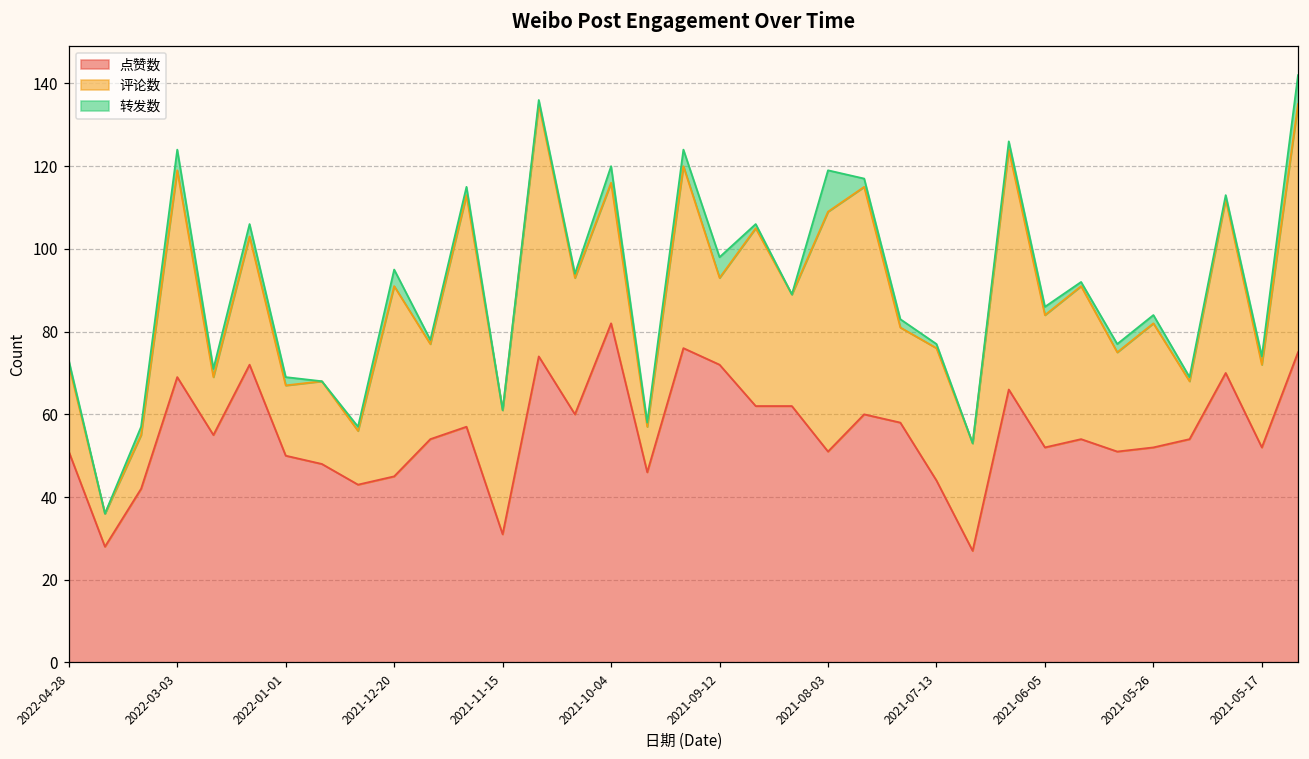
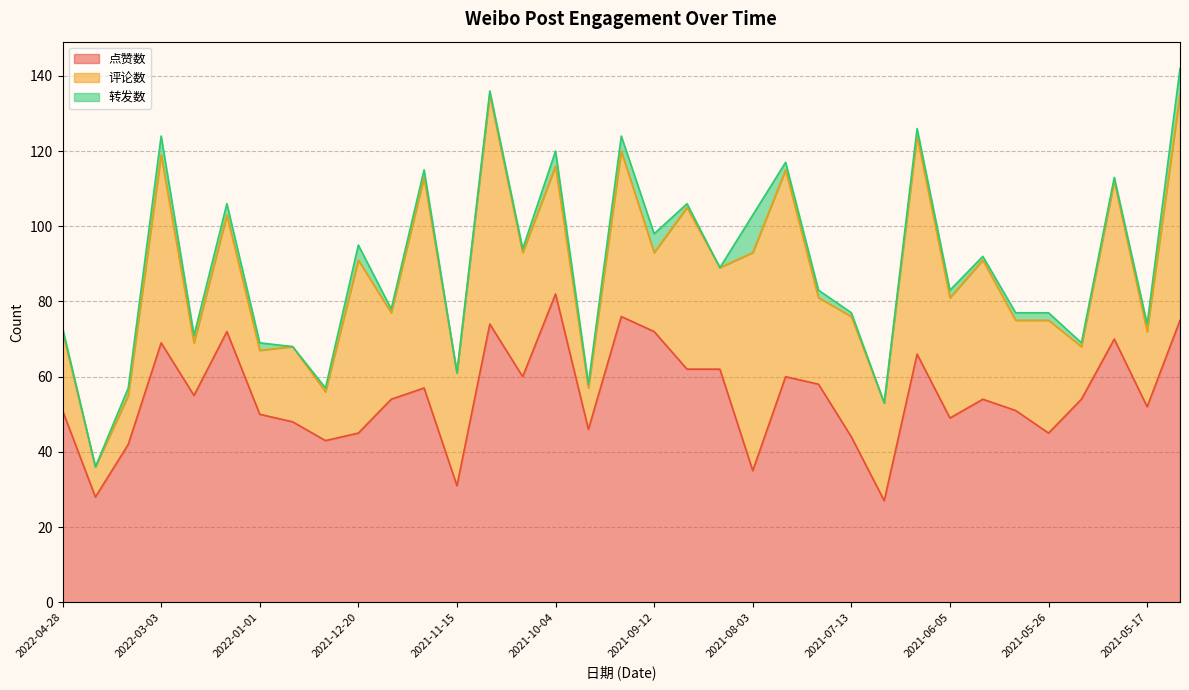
点赞数, 2021-08-03: 51 -> 35
点赞数, 2021-06-05: 52 -> 49
点赞数, 2021-05-26: 52 -> 45
